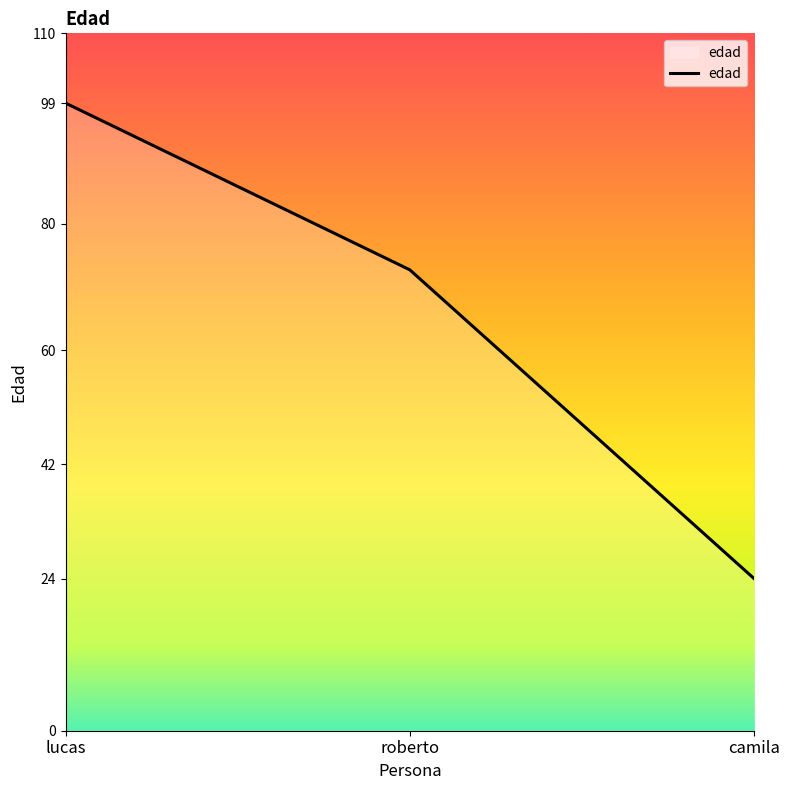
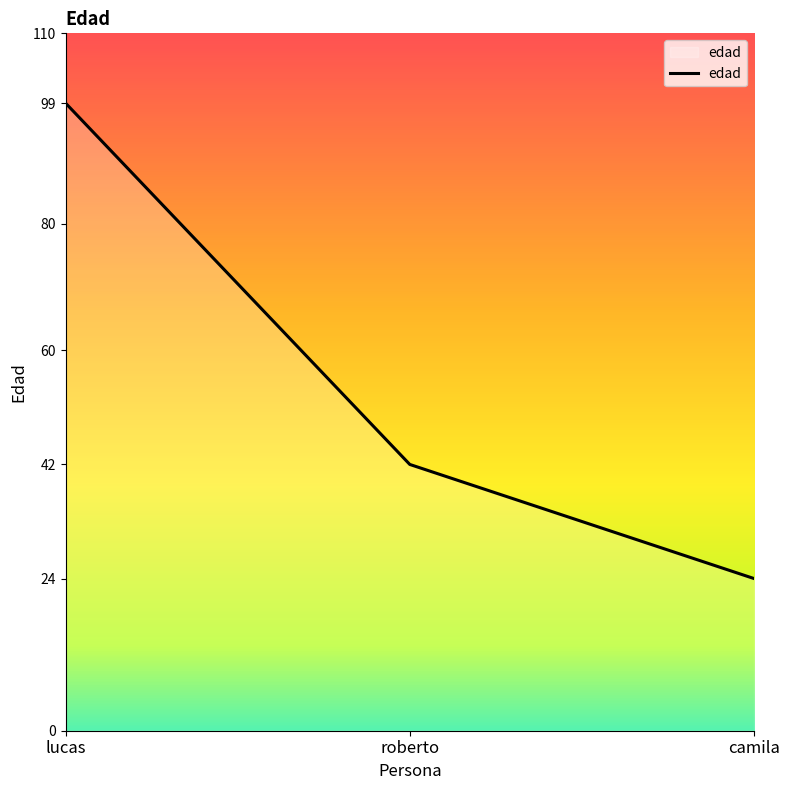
roberto: 73 -> 42
